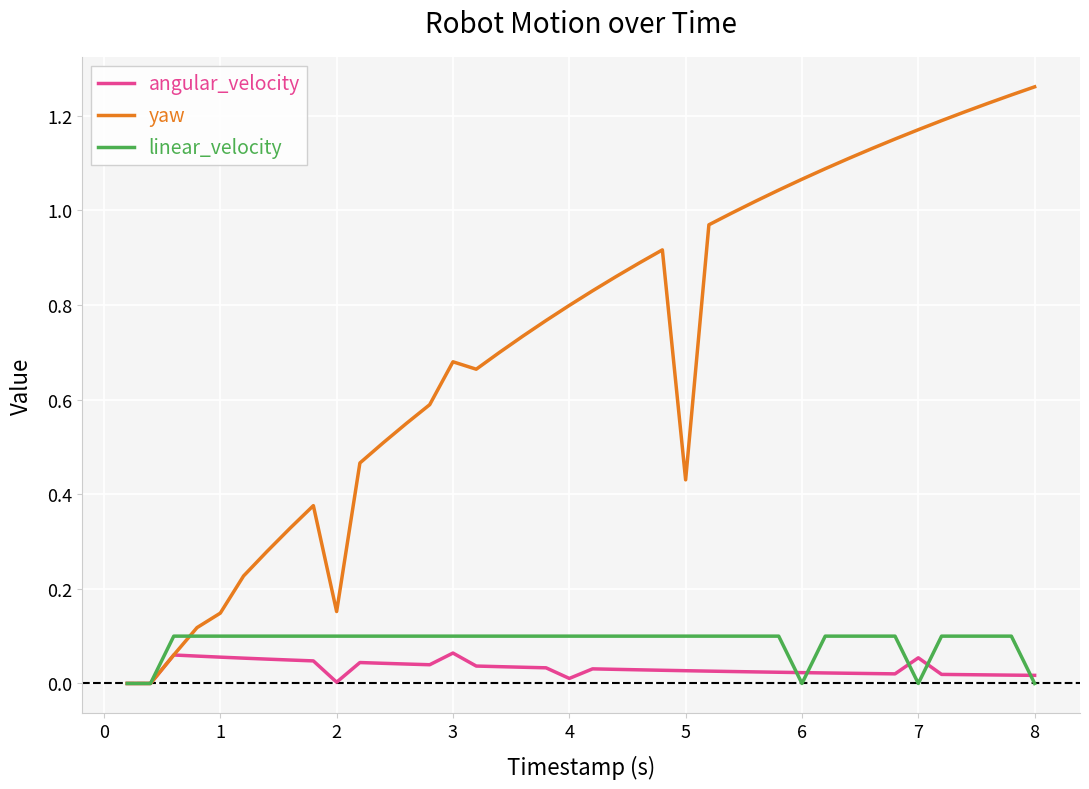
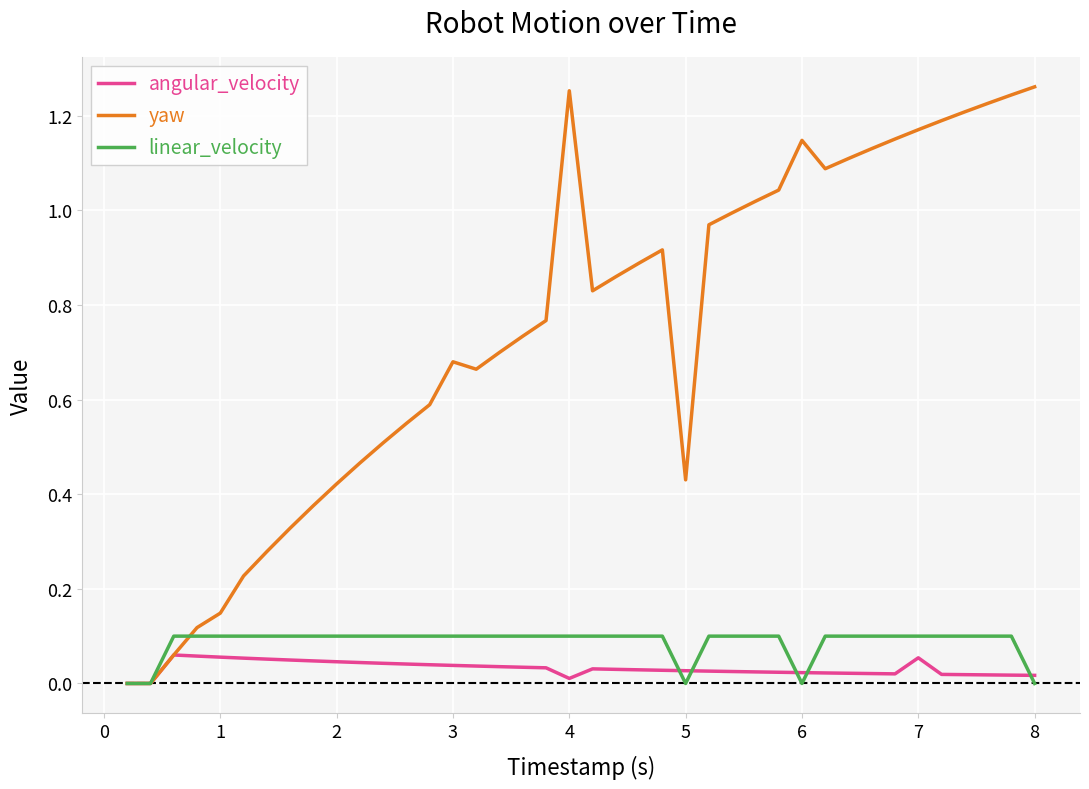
angular_velocity, 2: 0.00 -> 0.05
yaw, 2: 0.15 -> 0.42
angular_velocity, 3: 0.06 -> 0.04
yaw, 4: 0.80 -> 1.25
linear_velocity, 5: 0.1 -> 0.0
yaw, 6: 1.07 -> 1.15
linear_velocity, 7: 0.0 -> 0.1
